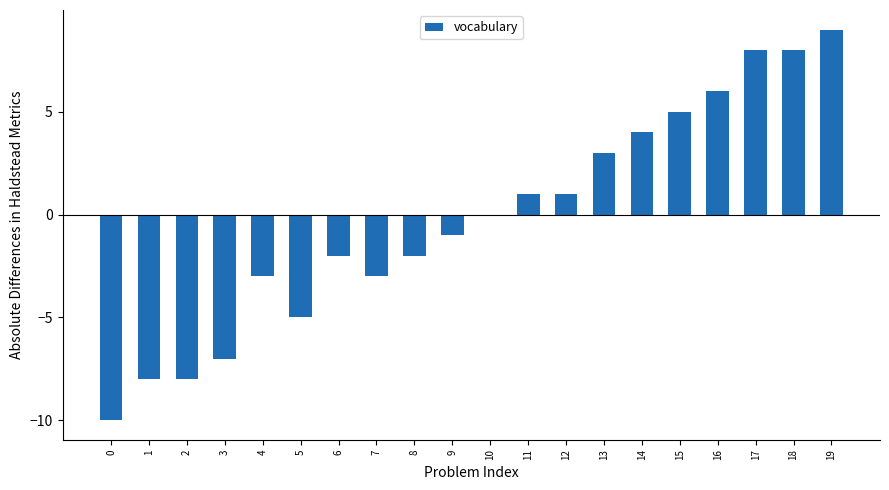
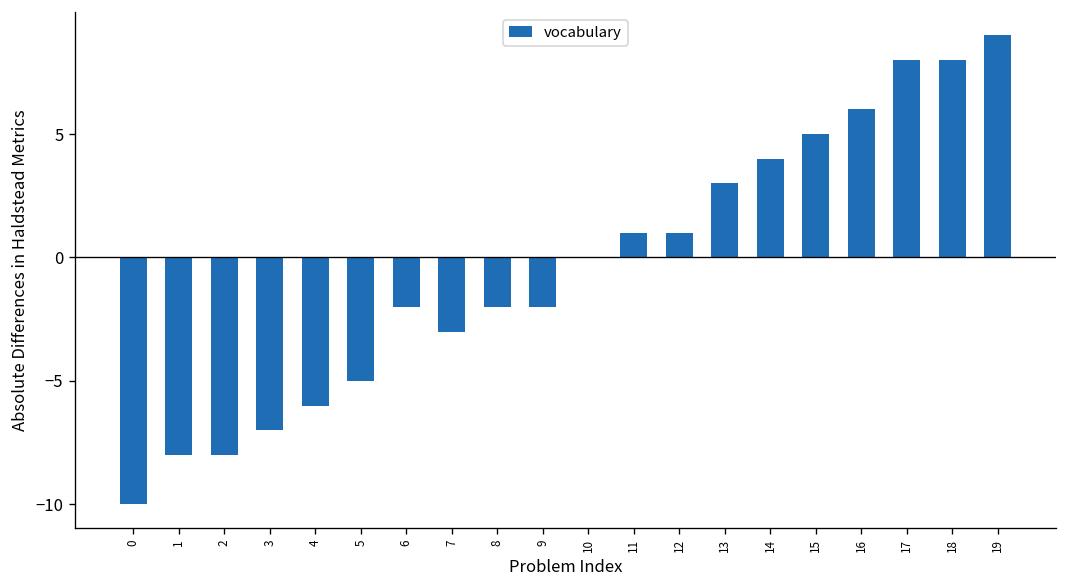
4: -3.0 -> -6.0
9: -1.0 -> -2.0
